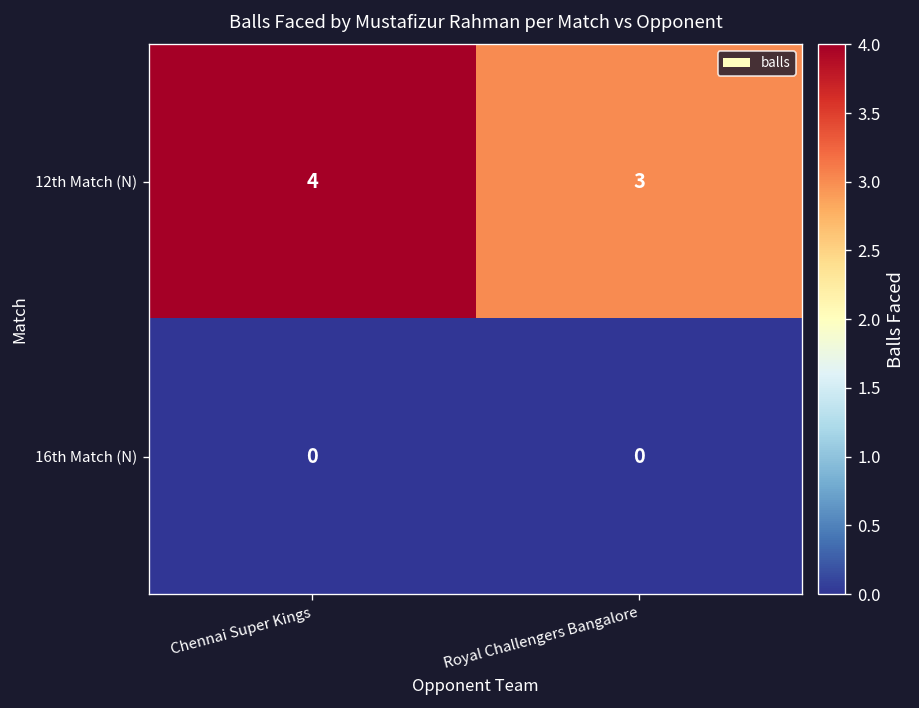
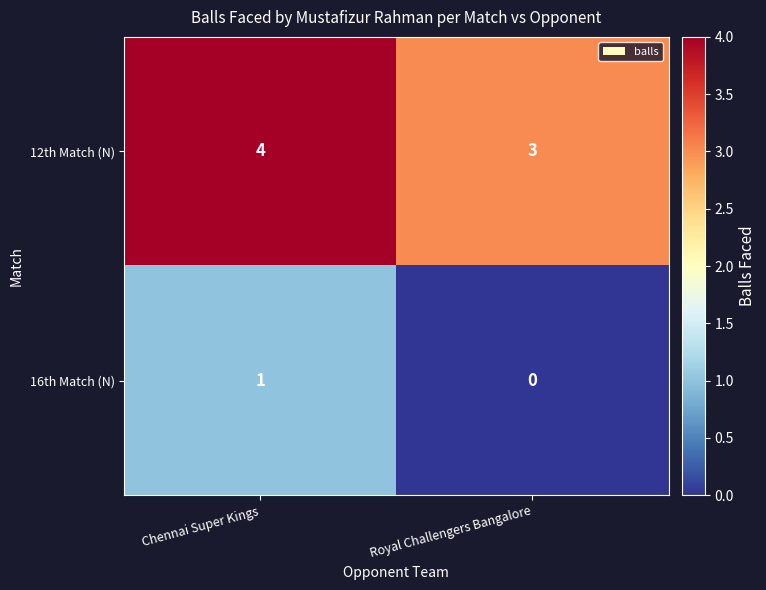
16th Match (N), Chennai Super Kings: 0 -> 1
